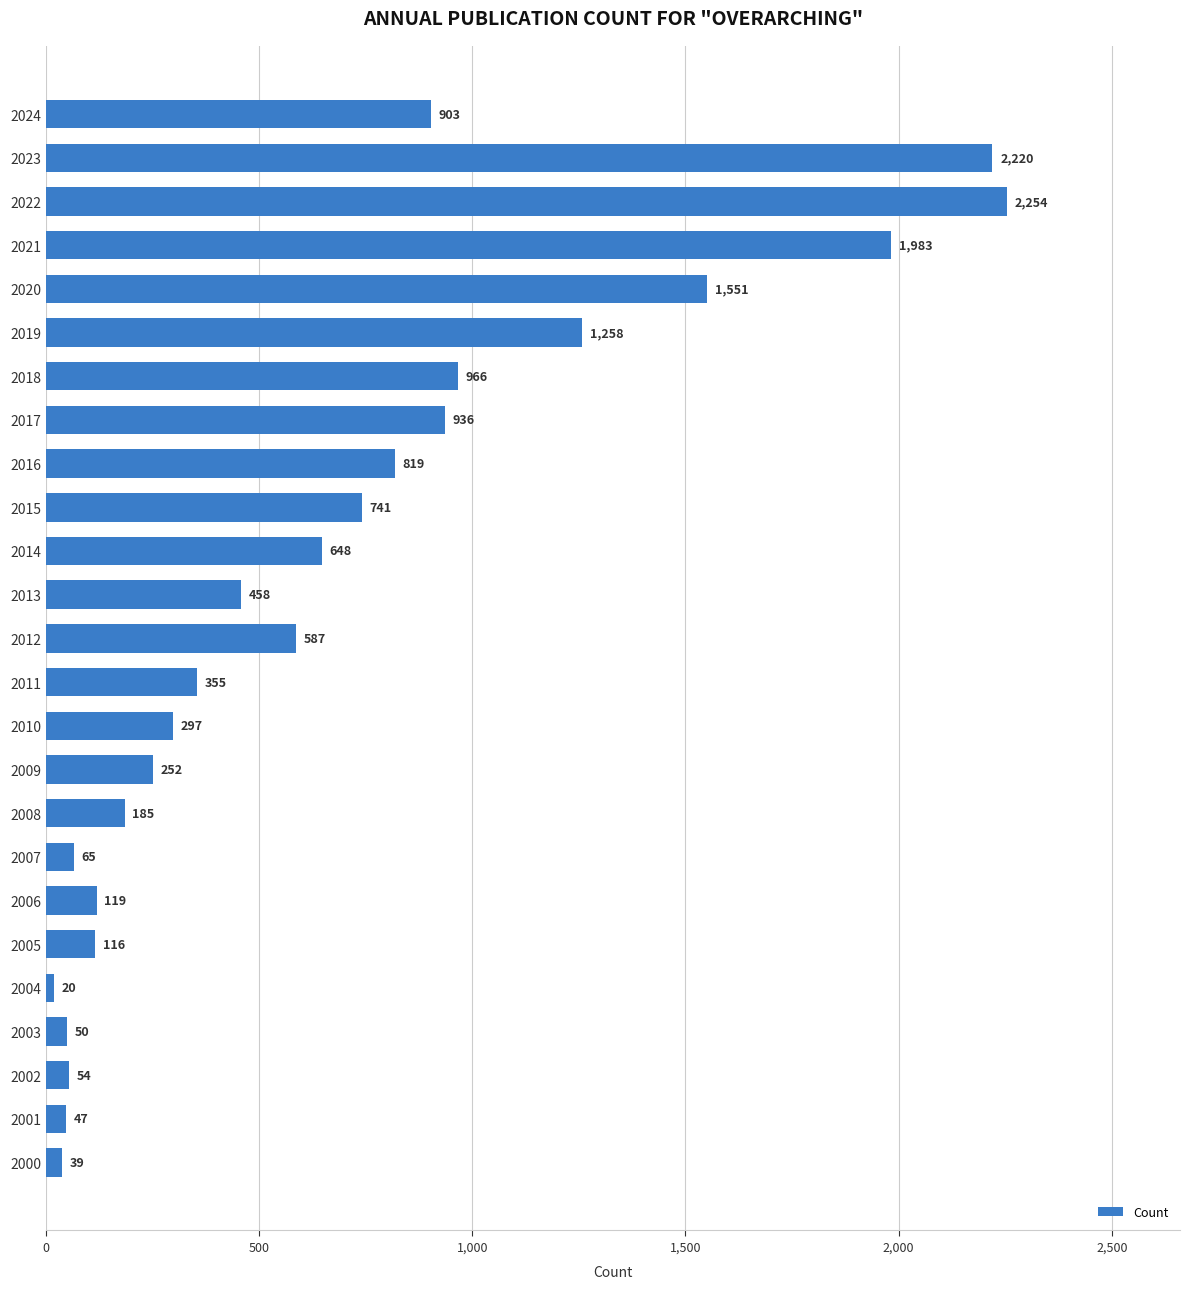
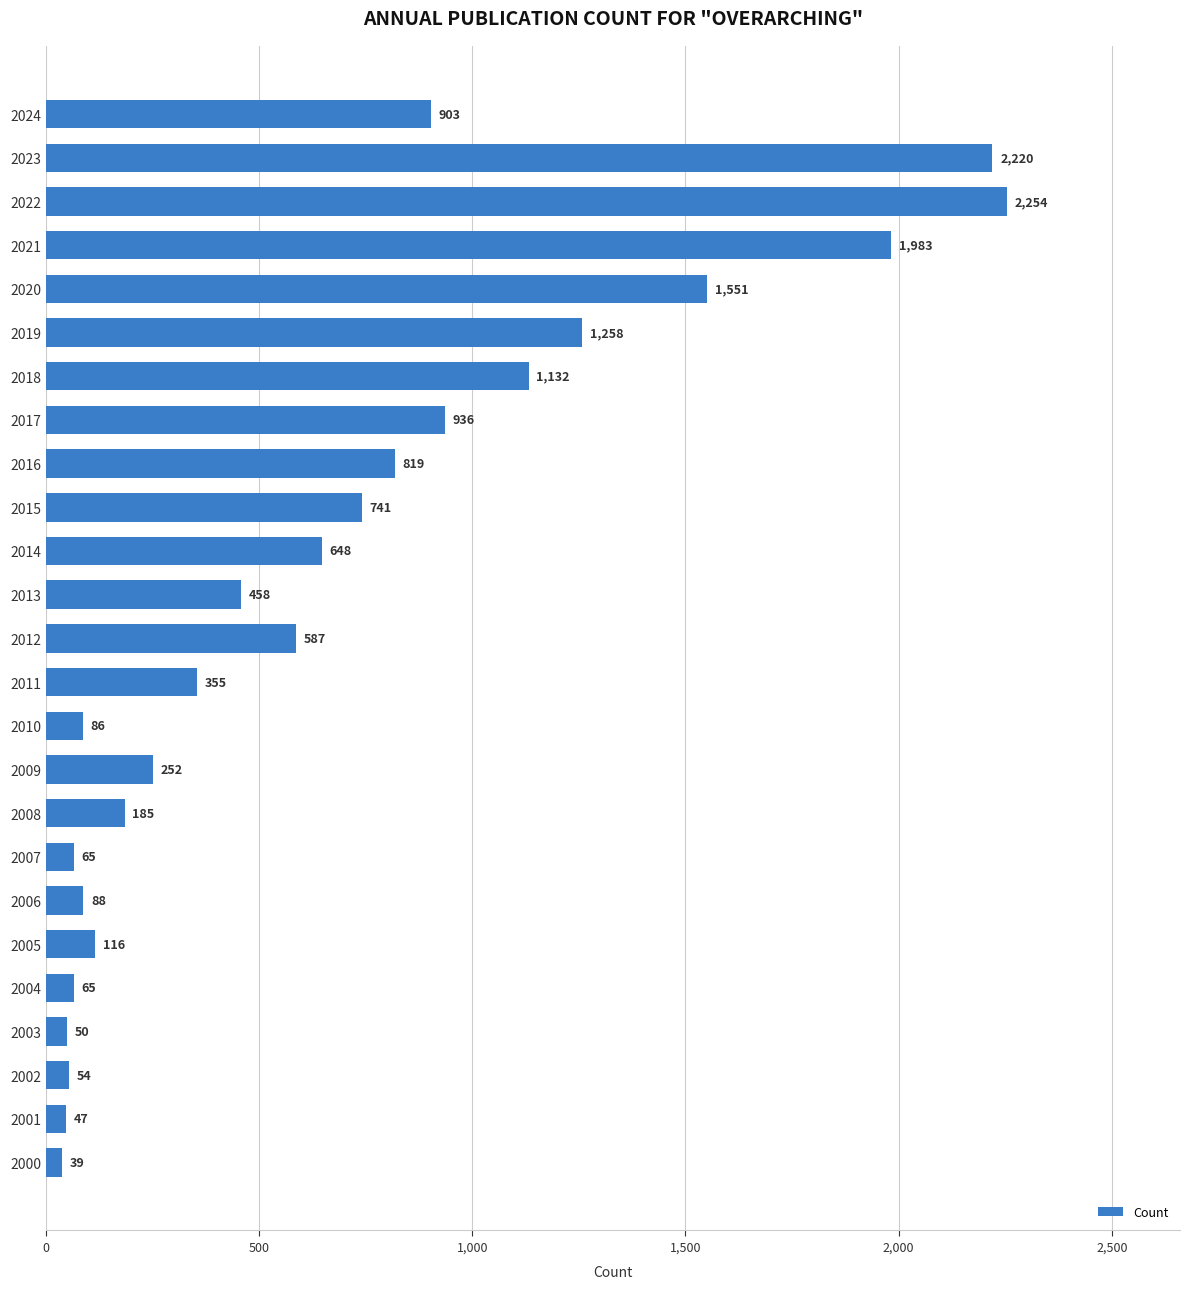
2018: 966 -> 1,132
2010: 297 -> 86
2006: 119 -> 88
2004: 20 -> 65
